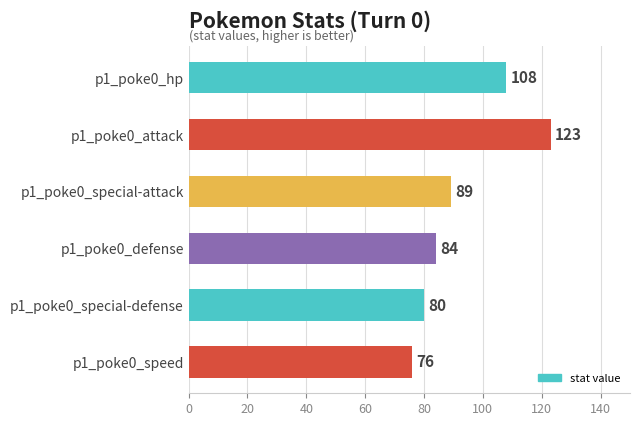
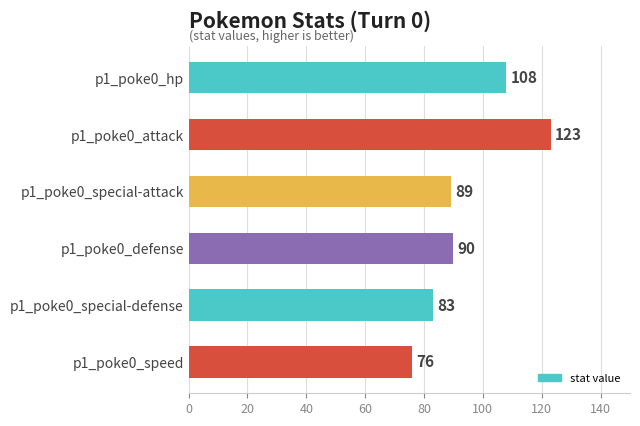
p1_poke0_defense: 84 -> 90
p1_poke0_special-defense: 80 -> 83
